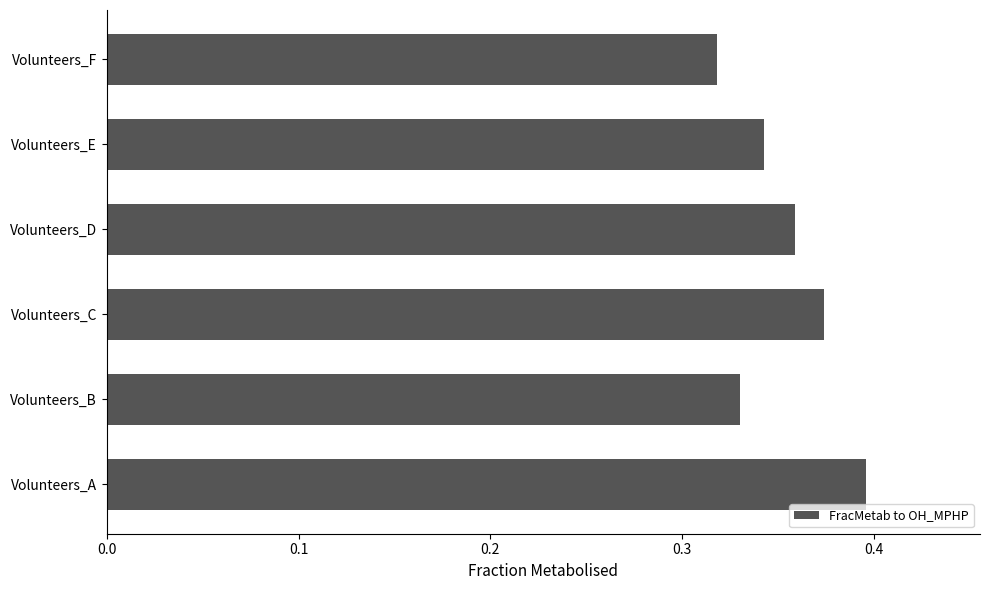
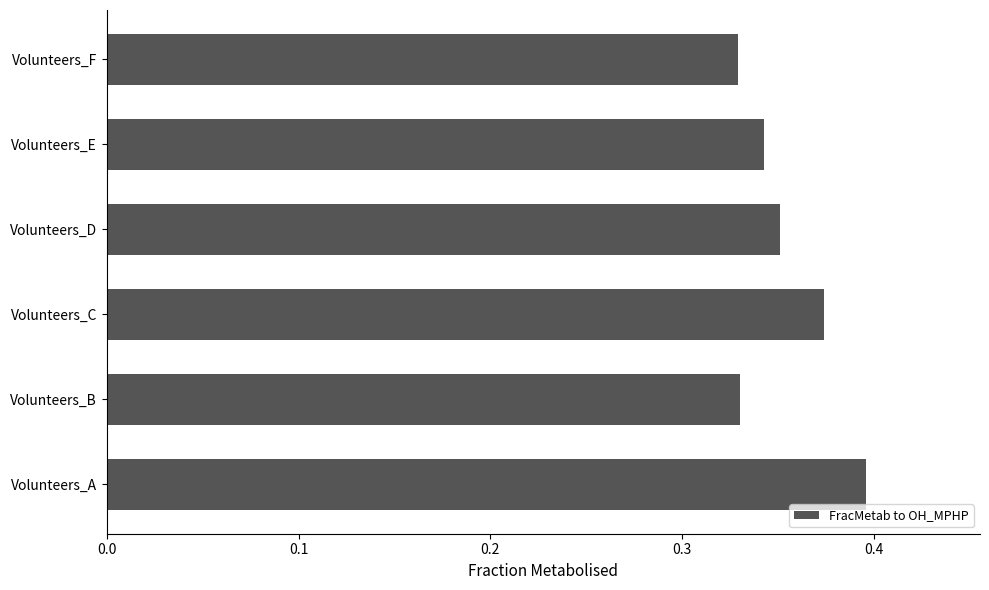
Volunteers_F: 0.318 -> 0.329
Volunteers_D: 0.359 -> 0.351
